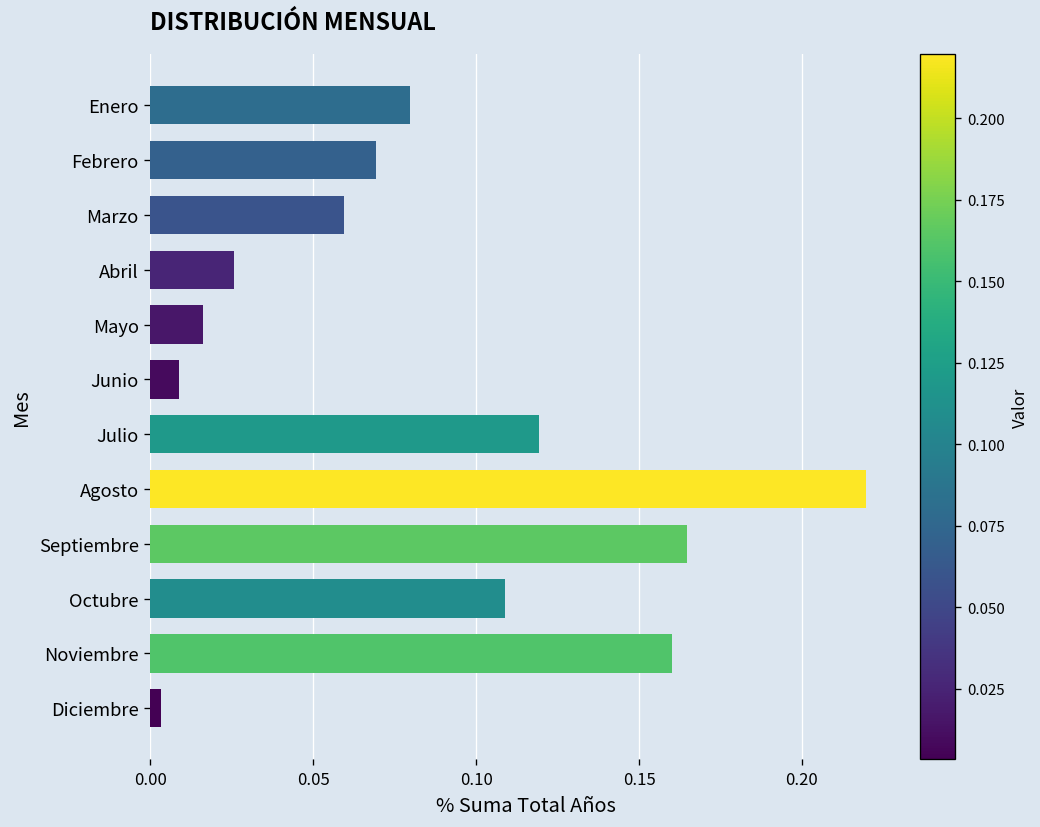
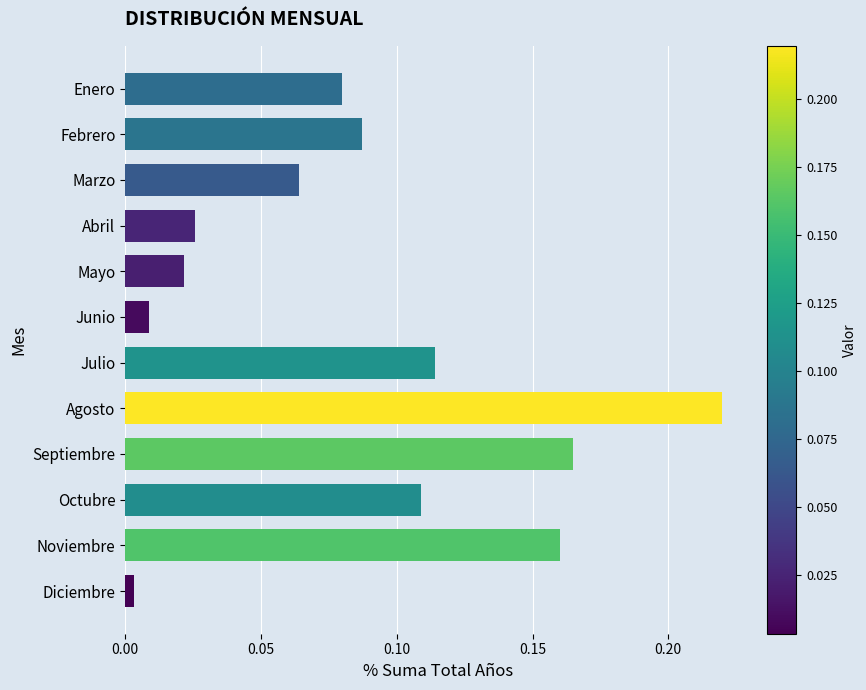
Febrero: 0.069 -> 0.087
Marzo: 0.059 -> 0.064
Mayo: 0.016 -> 0.021
Julio: 0.119 -> 0.114
